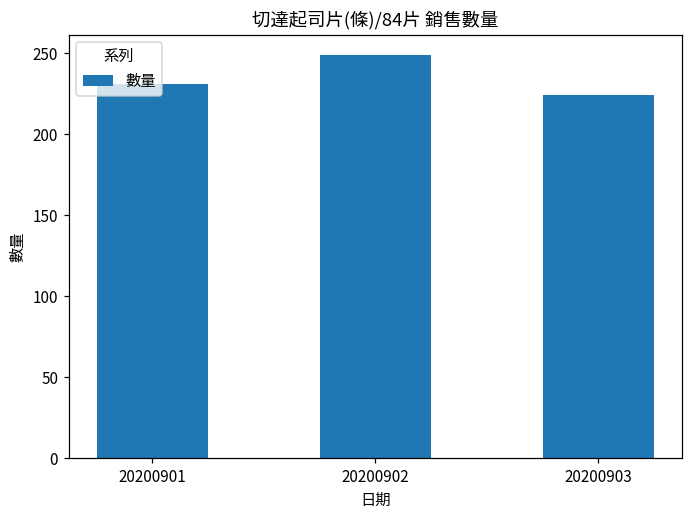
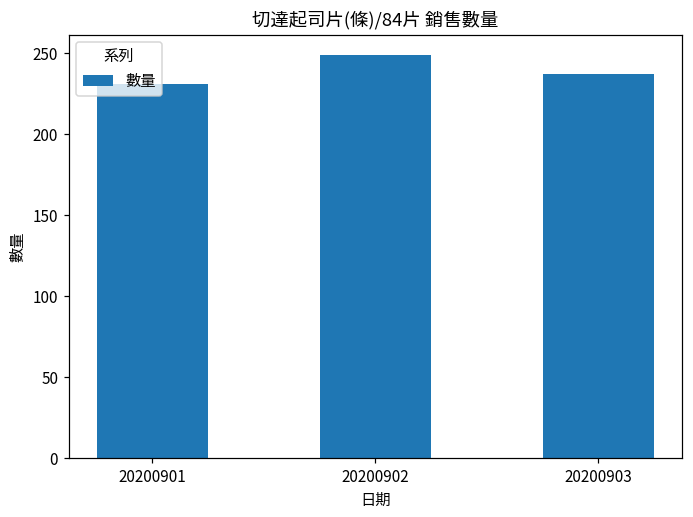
20200903: 224 -> 237
